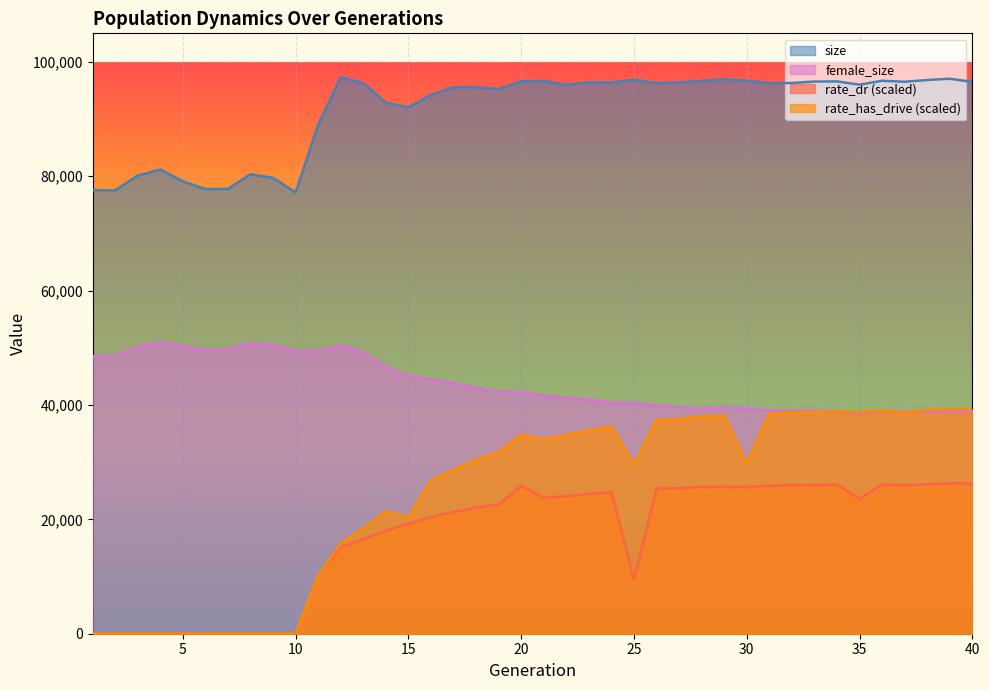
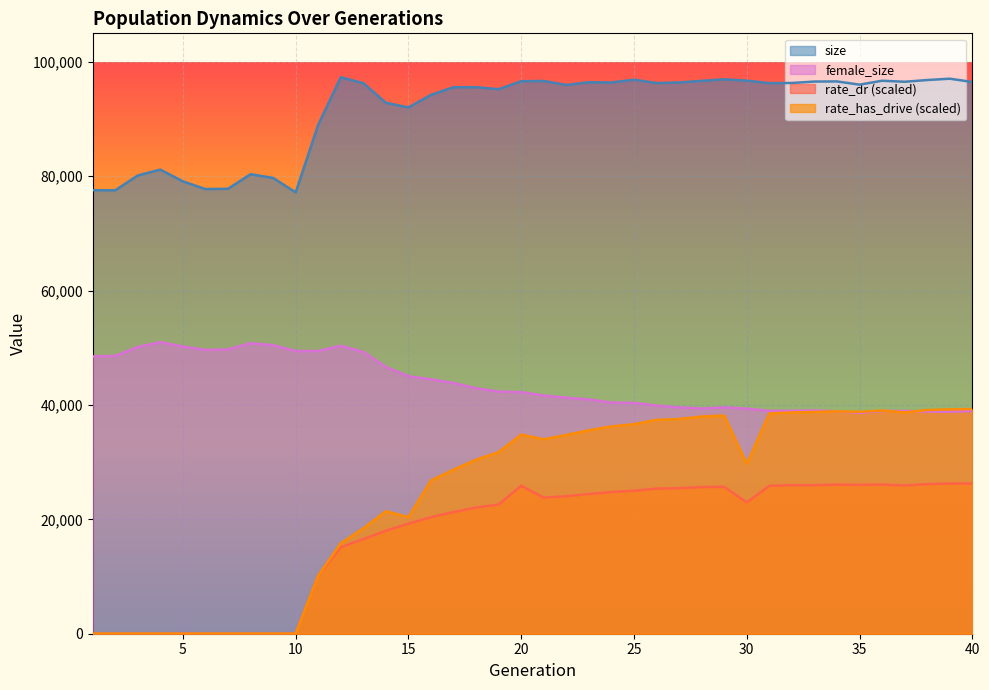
rate_dr (scaled), 25: 10,000 -> 25,000
rate_has_drive (scaled), 25: 30,000 -> 37,000
rate_dr (scaled), 30: 26,000 -> 23,000
rate_dr (scaled), 35: 24,000 -> 26,000
